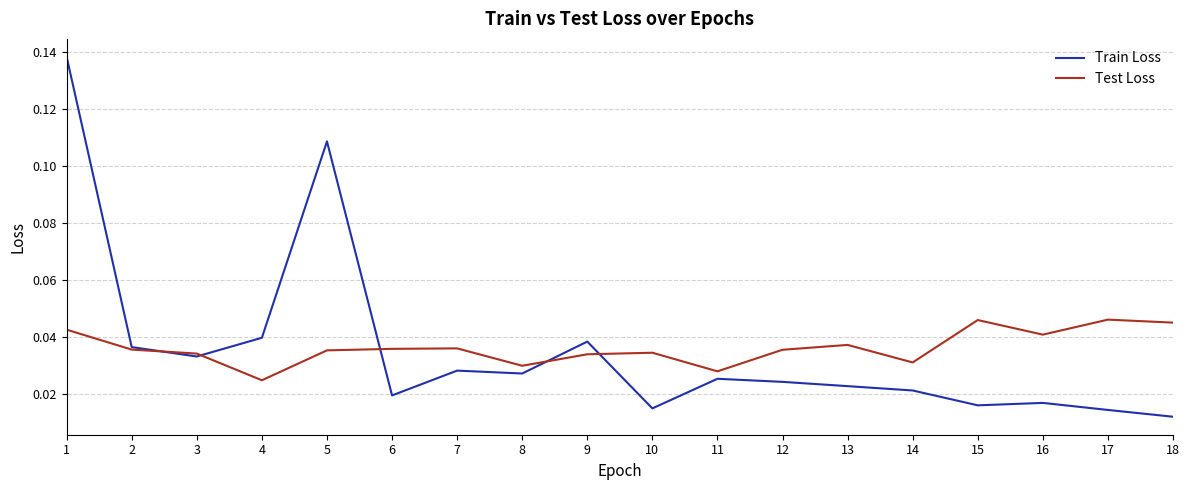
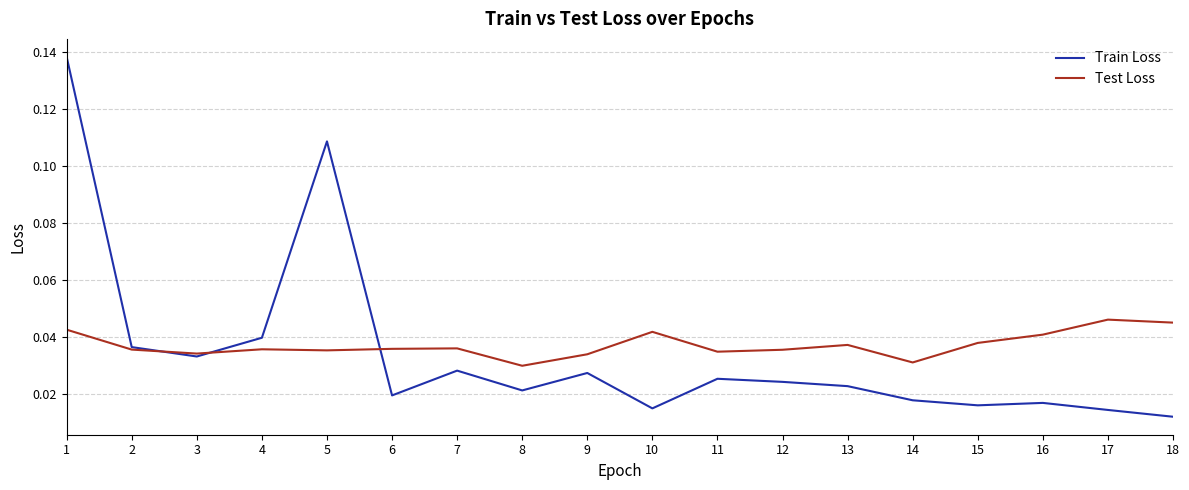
Test Loss, 4: 0.025 -> 0.036
Train Loss, 8: 0.027 -> 0.021
Train Loss, 9: 0.038 -> 0.027
Test Loss, 10: 0.034 -> 0.042
Test Loss, 11: 0.028 -> 0.035
Train Loss, 14: 0.021 -> 0.018
Test Loss, 15: 0.046 -> 0.038
